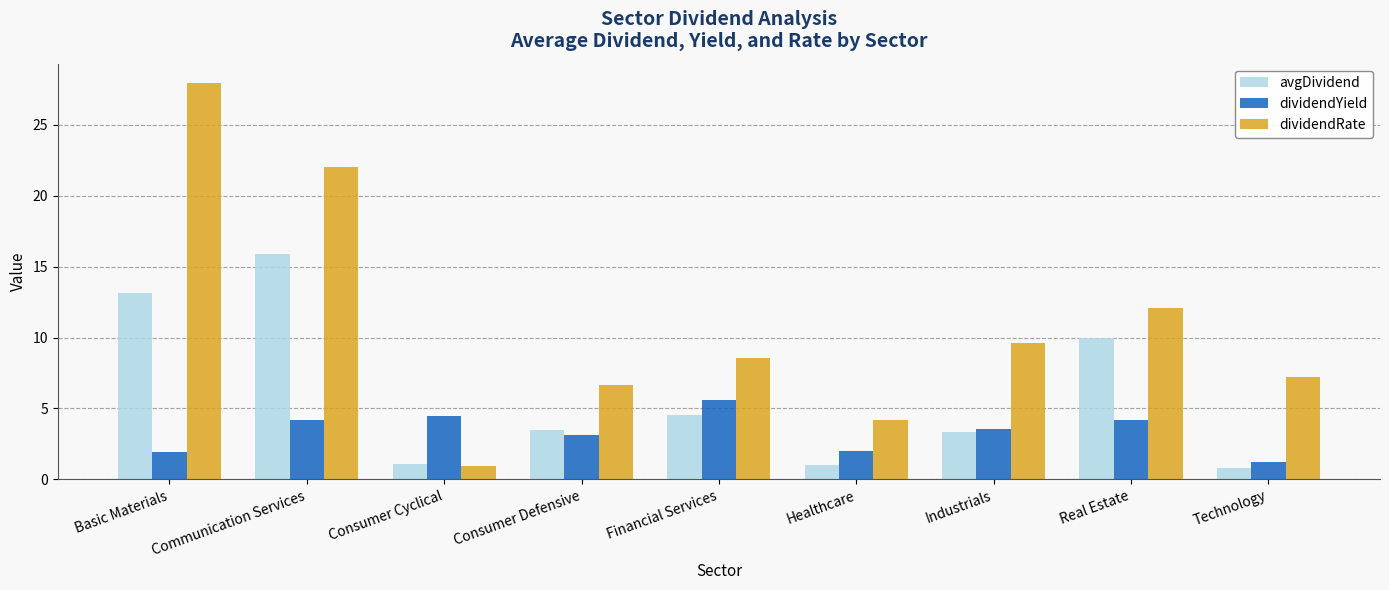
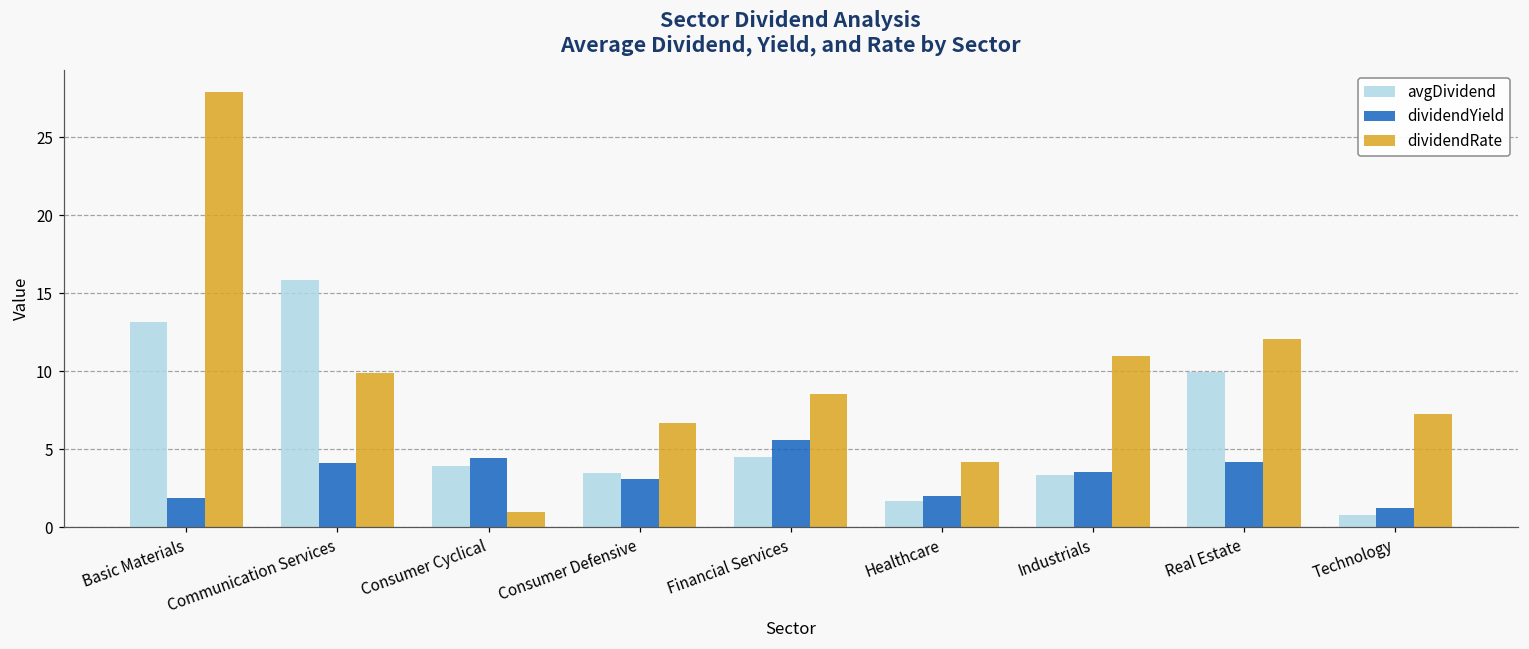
dividendRate, Communication Services: 22.0 -> 9.9
avgDividend, Consumer Cyclical: 1.1 -> 3.9
avgDividend, Healthcare: 1.0 -> 1.7
dividendRate, Industrials: 9.6 -> 11.0
